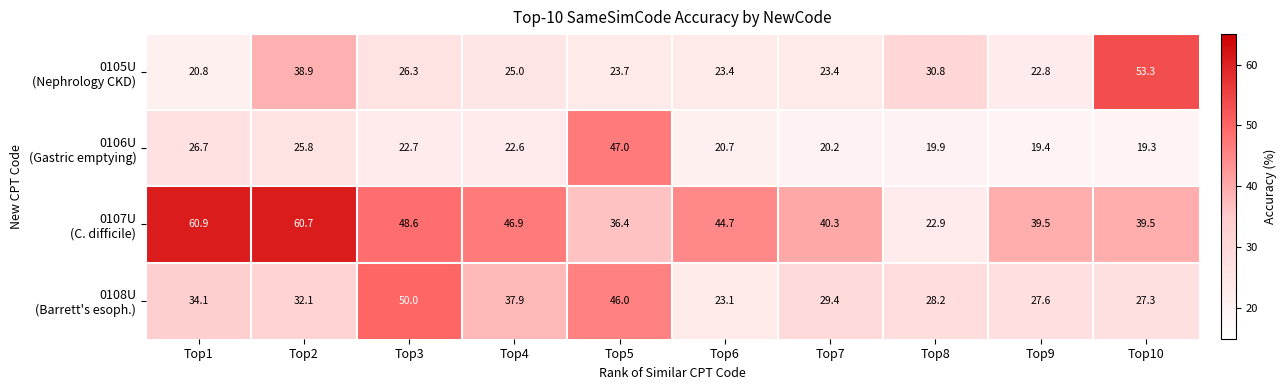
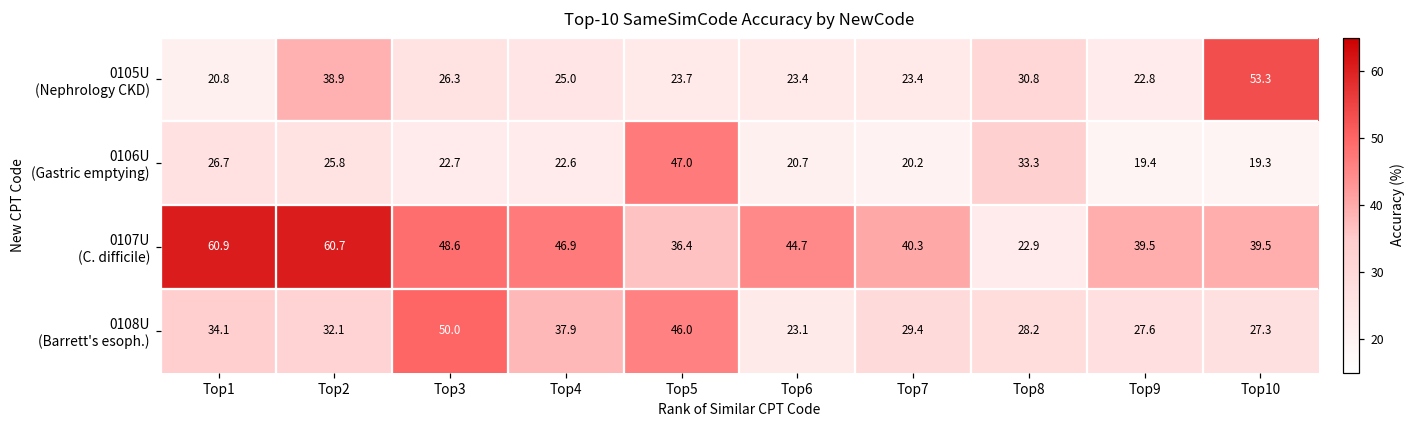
0106U (Gastric emptying), Top8: 19.9 -> 33.3
